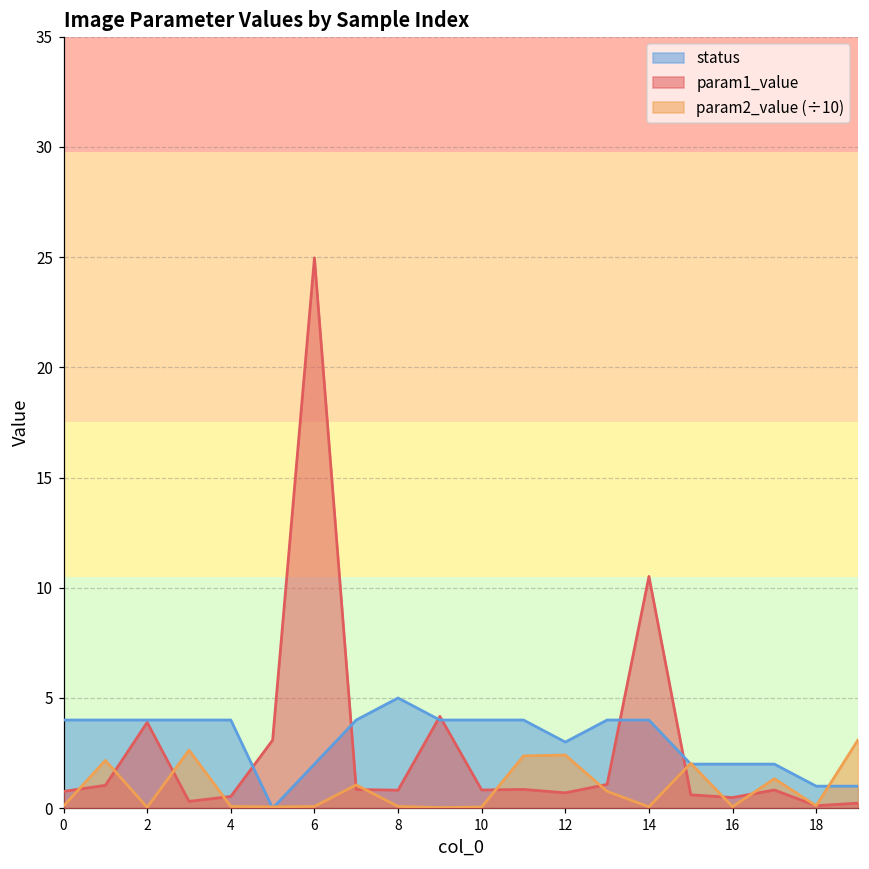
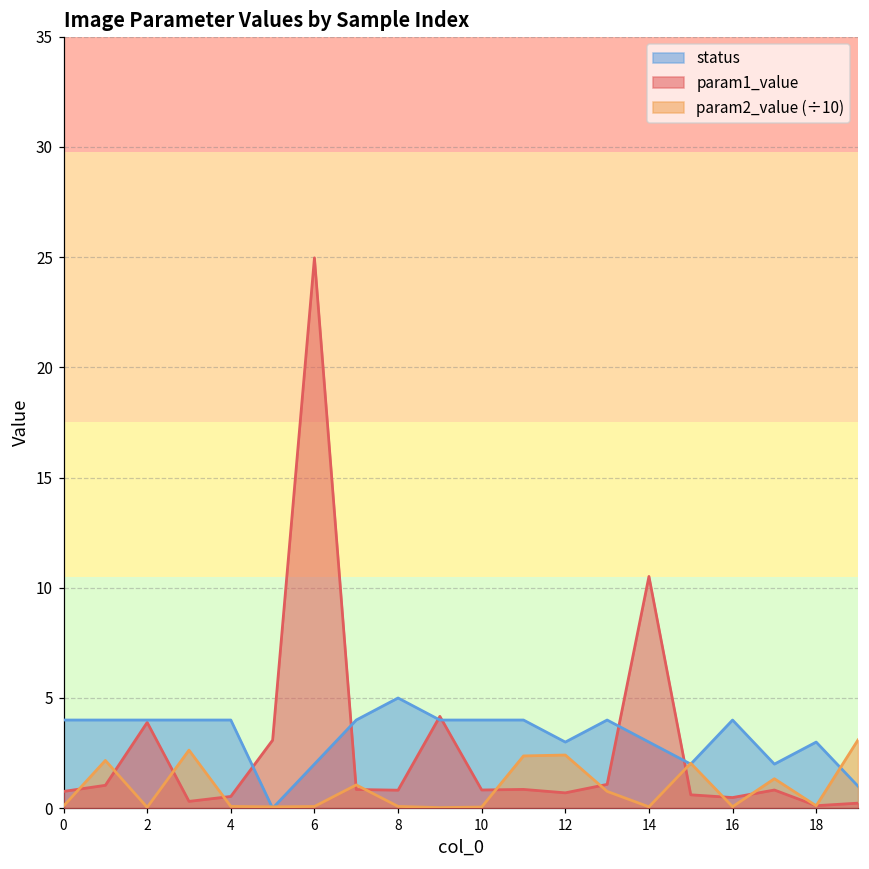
status, 14: 4 -> 3
status, 16: 2 -> 4
status, 18: 1 -> 3
